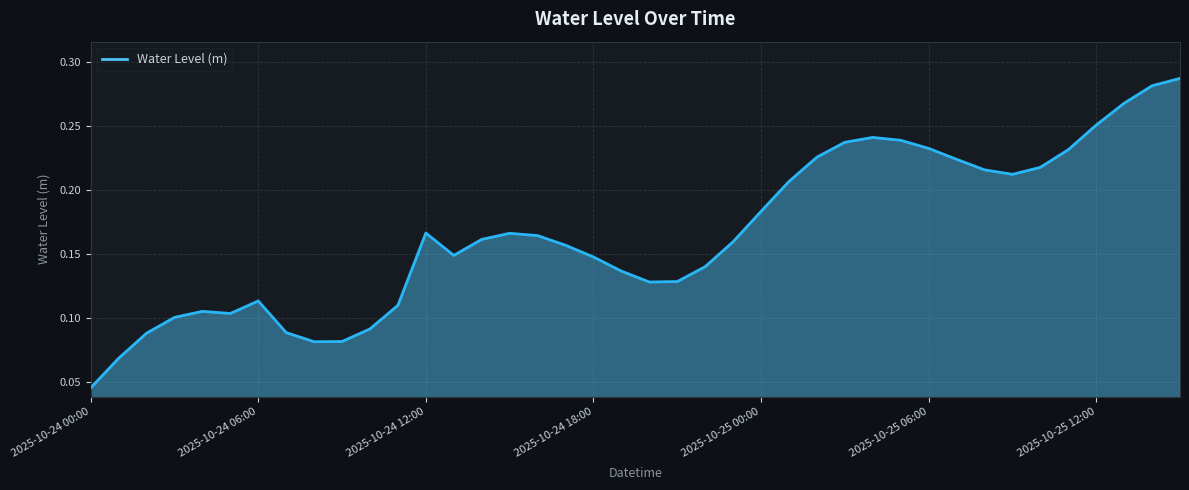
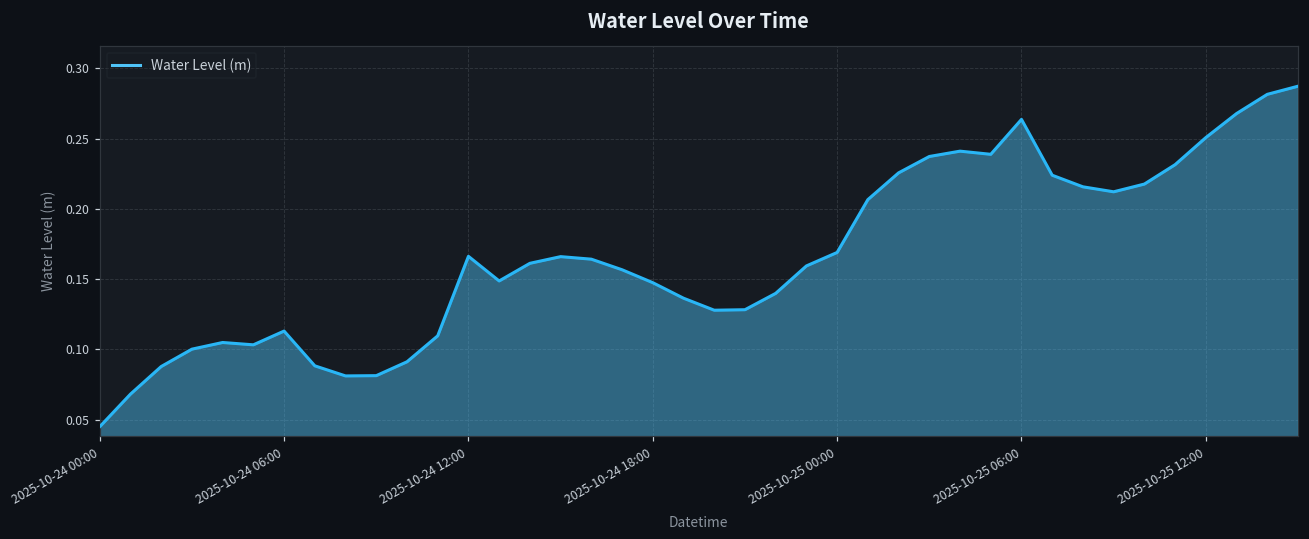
2025-10-25 00:00: 0.183 -> 0.169
2025-10-25 06:00: 0.232 -> 0.264
